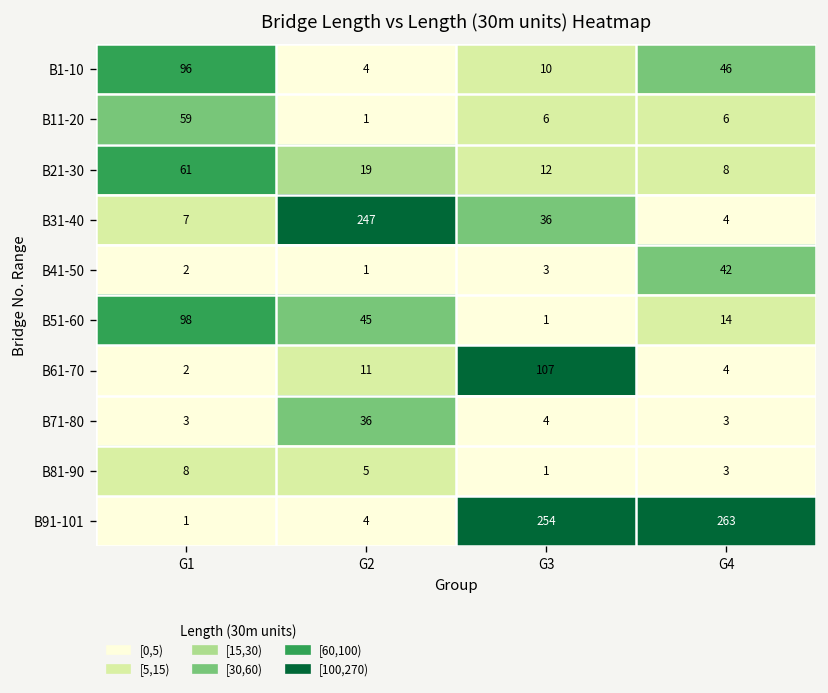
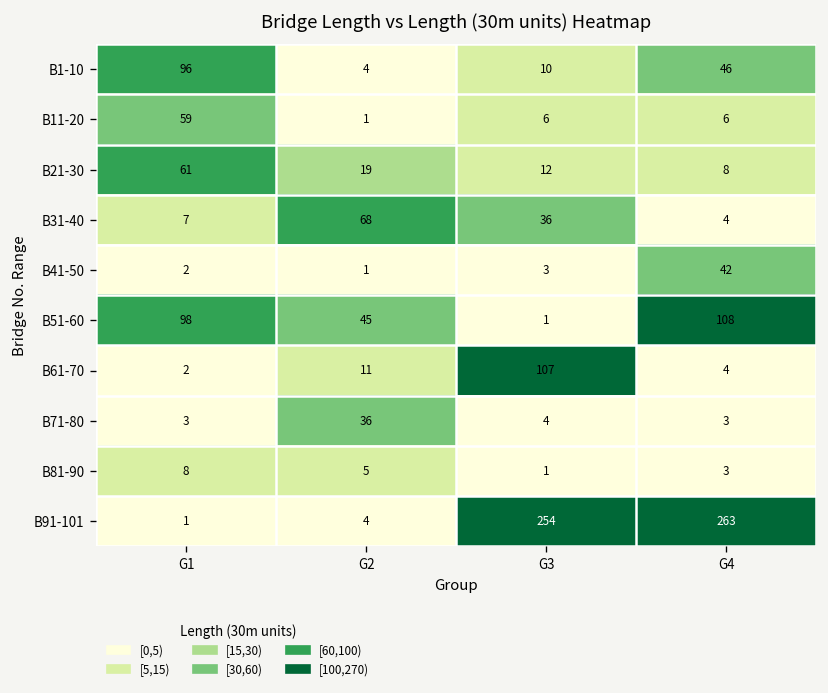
B31-40, G2: 247 -> 68
B51-60, G4: 14 -> 108
